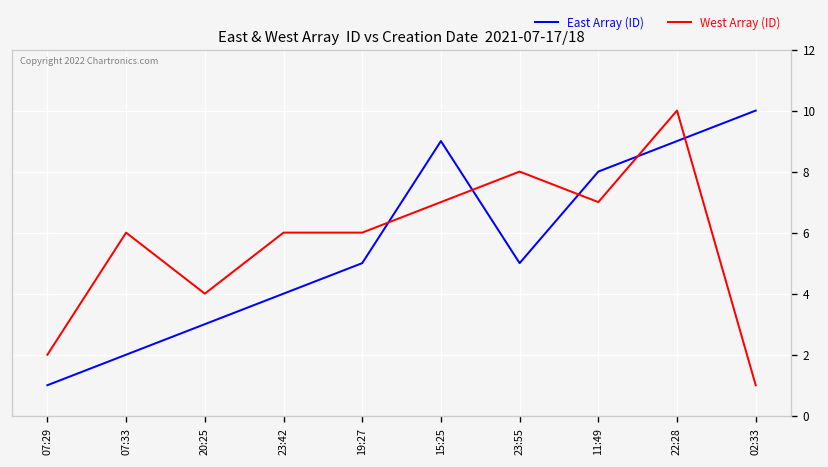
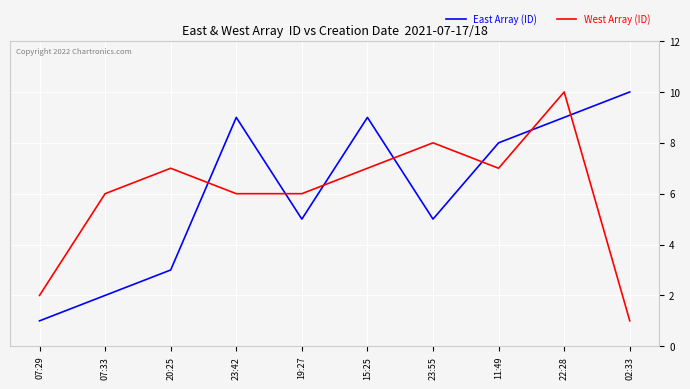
West Array (ID), 20:25: 4 -> 7
East Array (ID), 23:42: 4 -> 9
